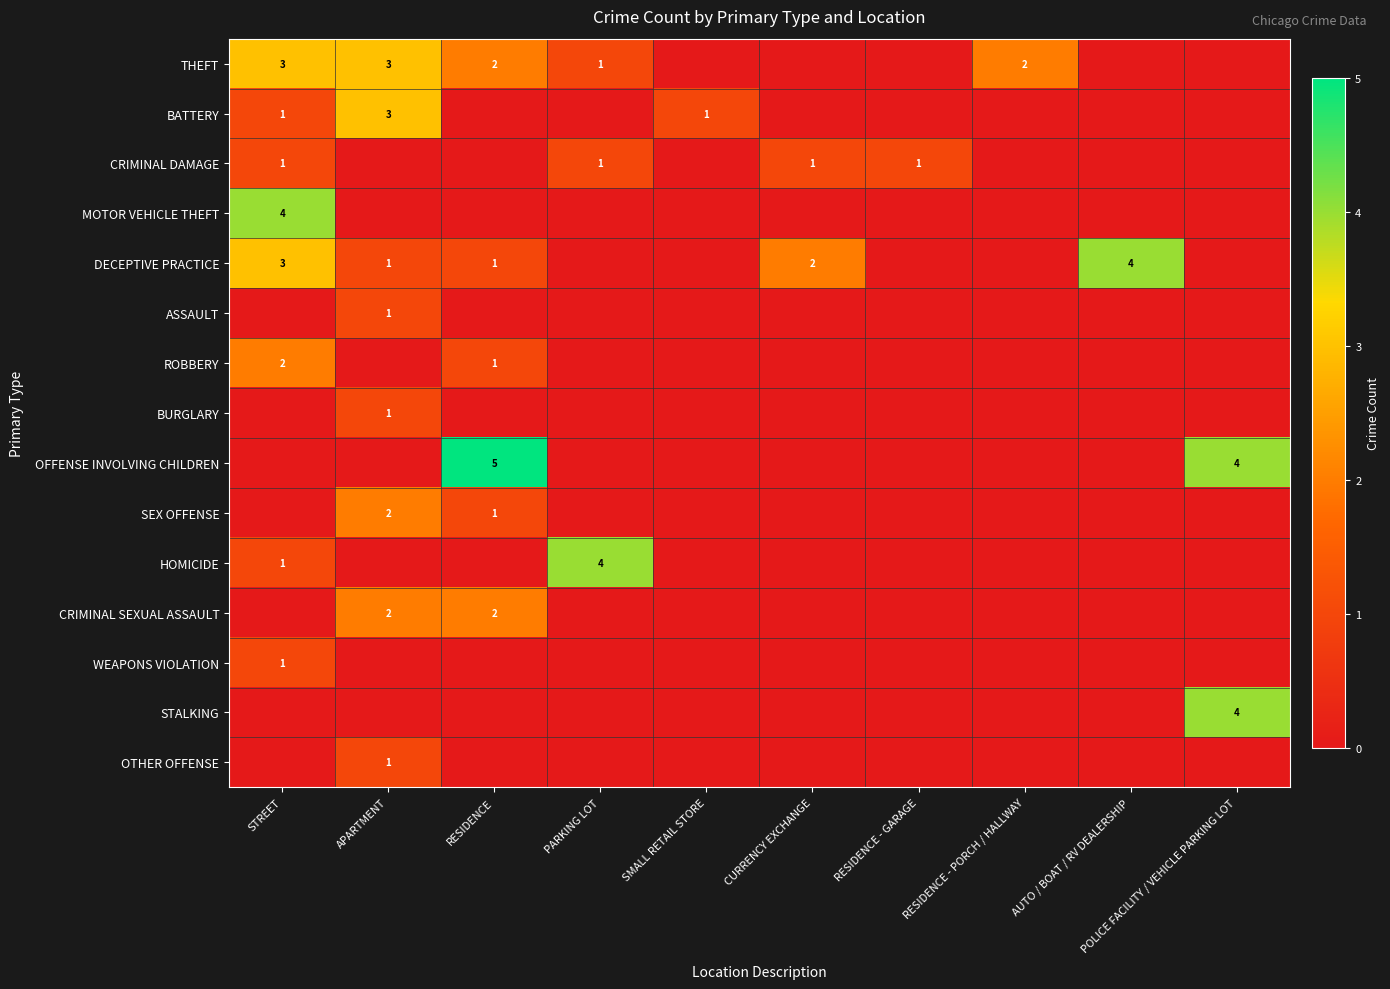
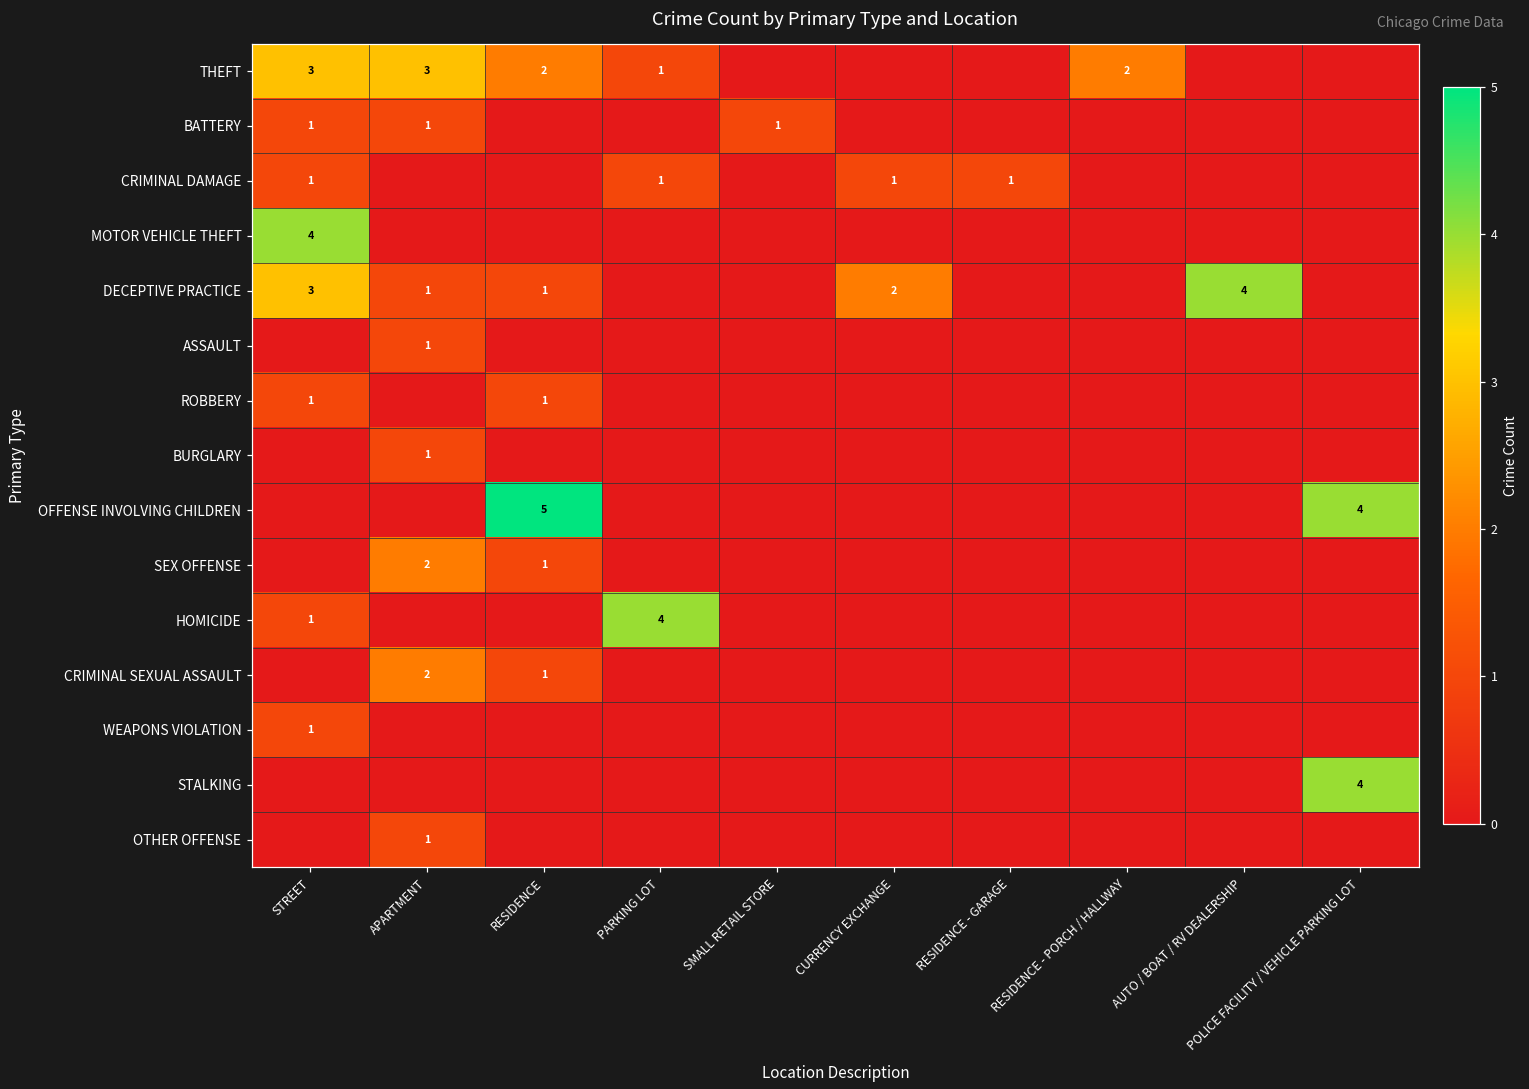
BATTERY, APARTMENT: 3 -> 1
ROBBERY, STREET: 2 -> 1
CRIMINAL SEXUAL ASSAULT, RESIDENCE: 2 -> 1
